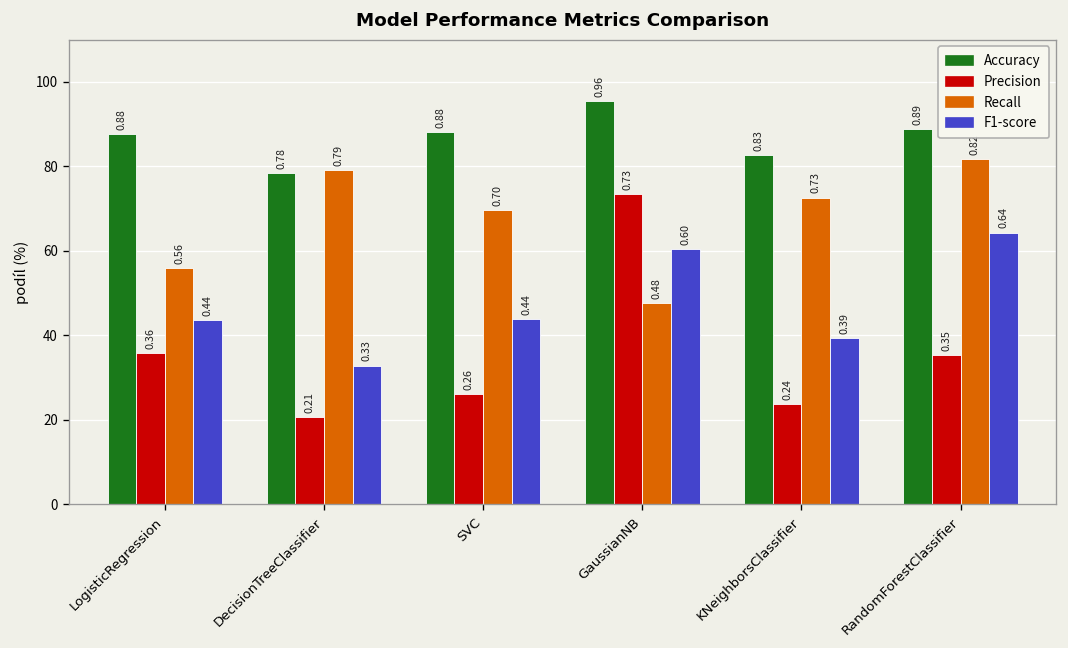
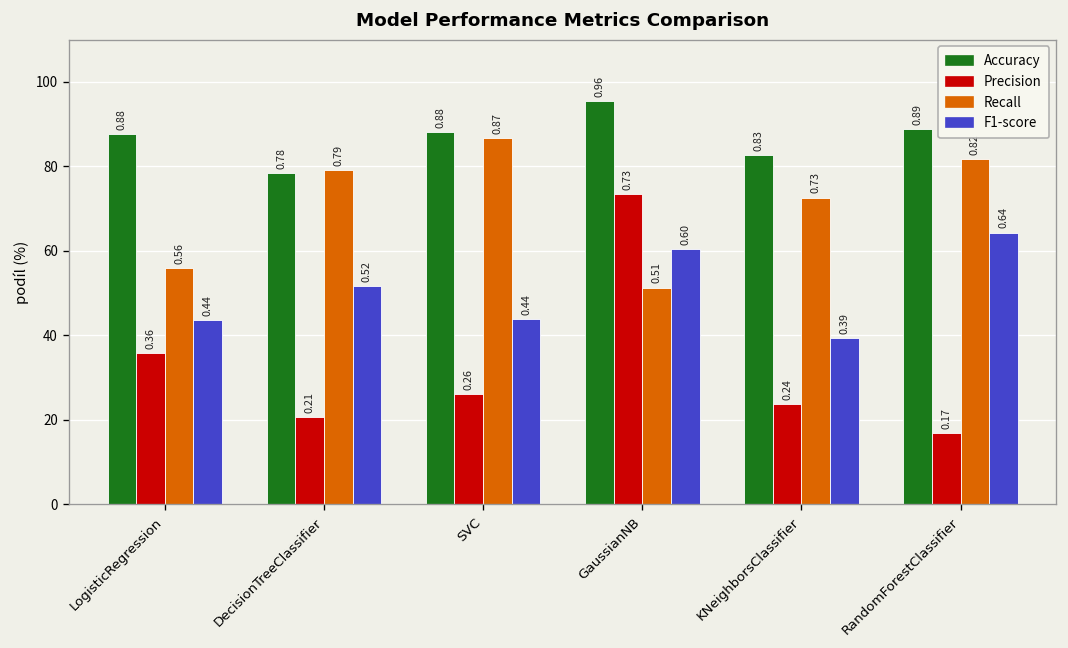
F1-score, DecisionTreeClassifier: 0.33 -> 0.52
Recall, SVC: 0.70 -> 0.87
Recall, GaussianNB: 0.48 -> 0.51
Precision, RandomForestClassifier: 0.35 -> 0.17
